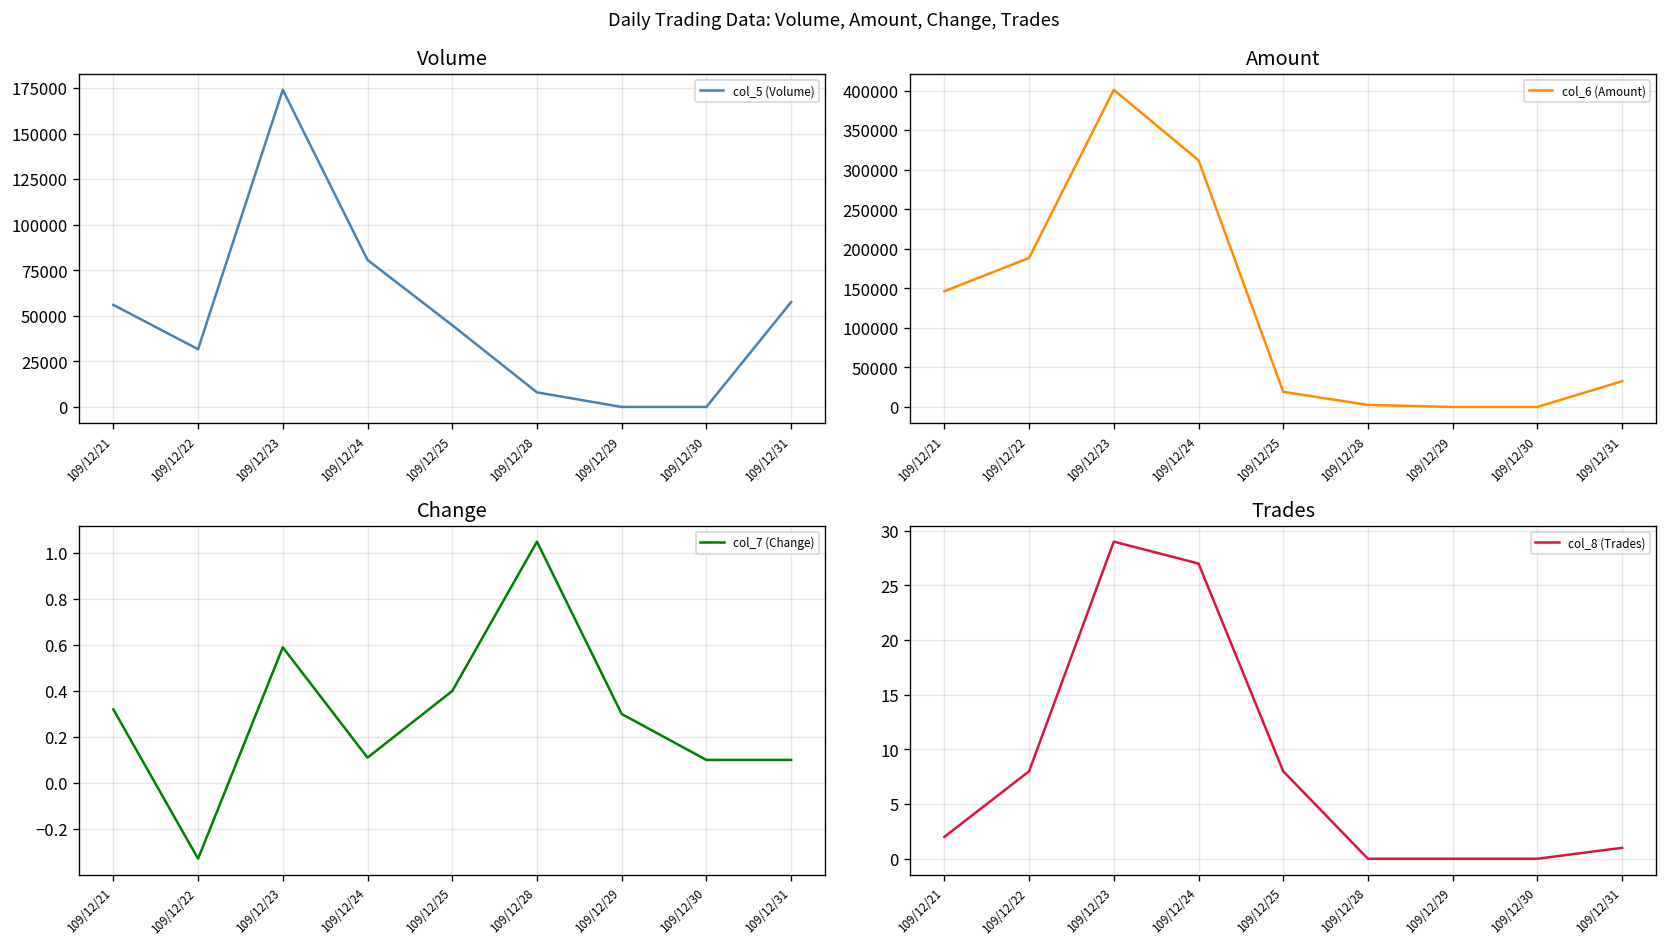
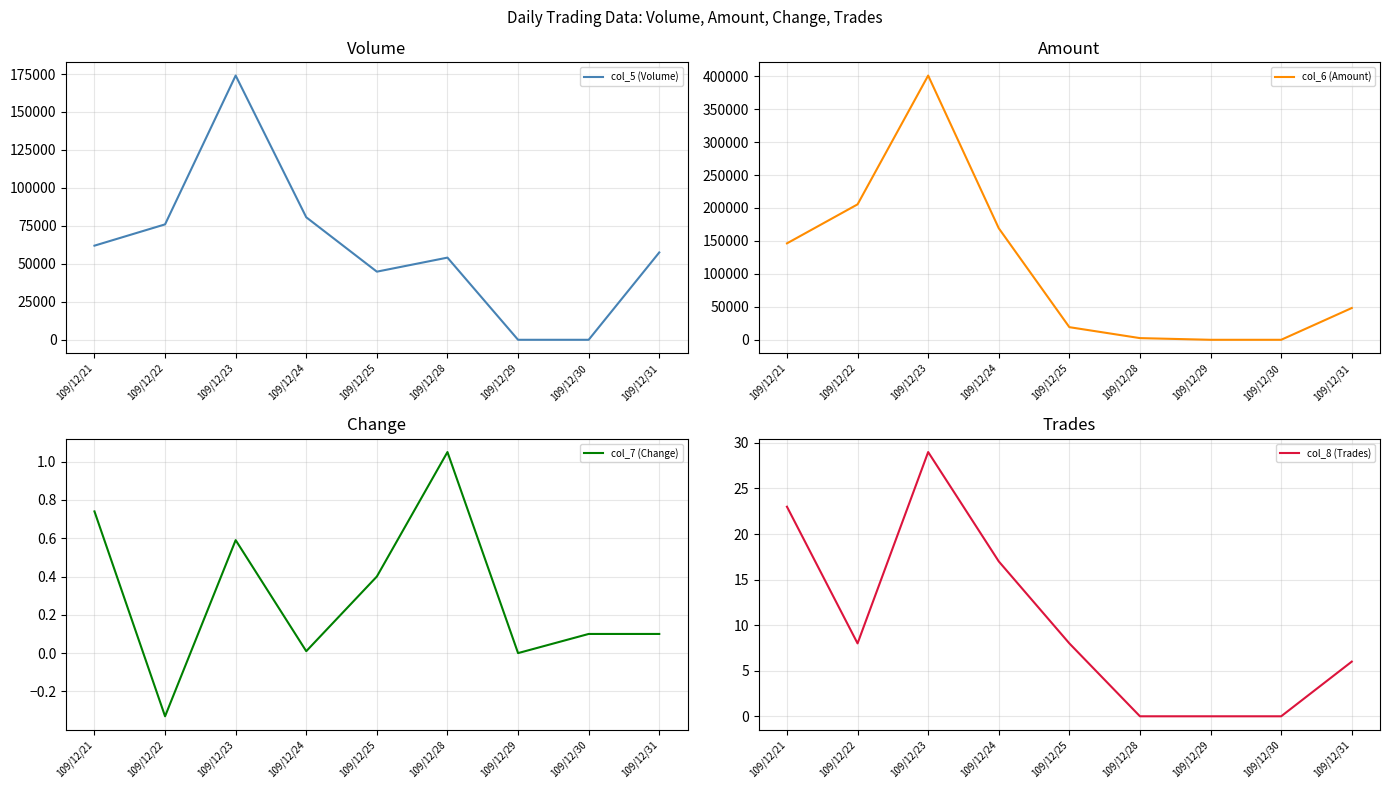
Volume, 109/12/21: 56000 -> 62000
Volume, 109/12/22: 32000 -> 76000
Volume, 109/12/28: 8000 -> 54000
Amount, 109/12/22: 190000 -> 210000
Amount, 109/12/24: 310000 -> 170000
Amount, 109/12/31: 30000 -> 50000
Change, 109/12/21: 0.32 -> 0.74
Change, 109/12/24: 0.11 -> 0.01
Change, 109/12/29: 0.3 -> 0.0
Trades, 109/12/21: 2 -> 23
Trades, 109/12/24: 27 -> 17
Trades, 109/12/31: 1 -> 6
